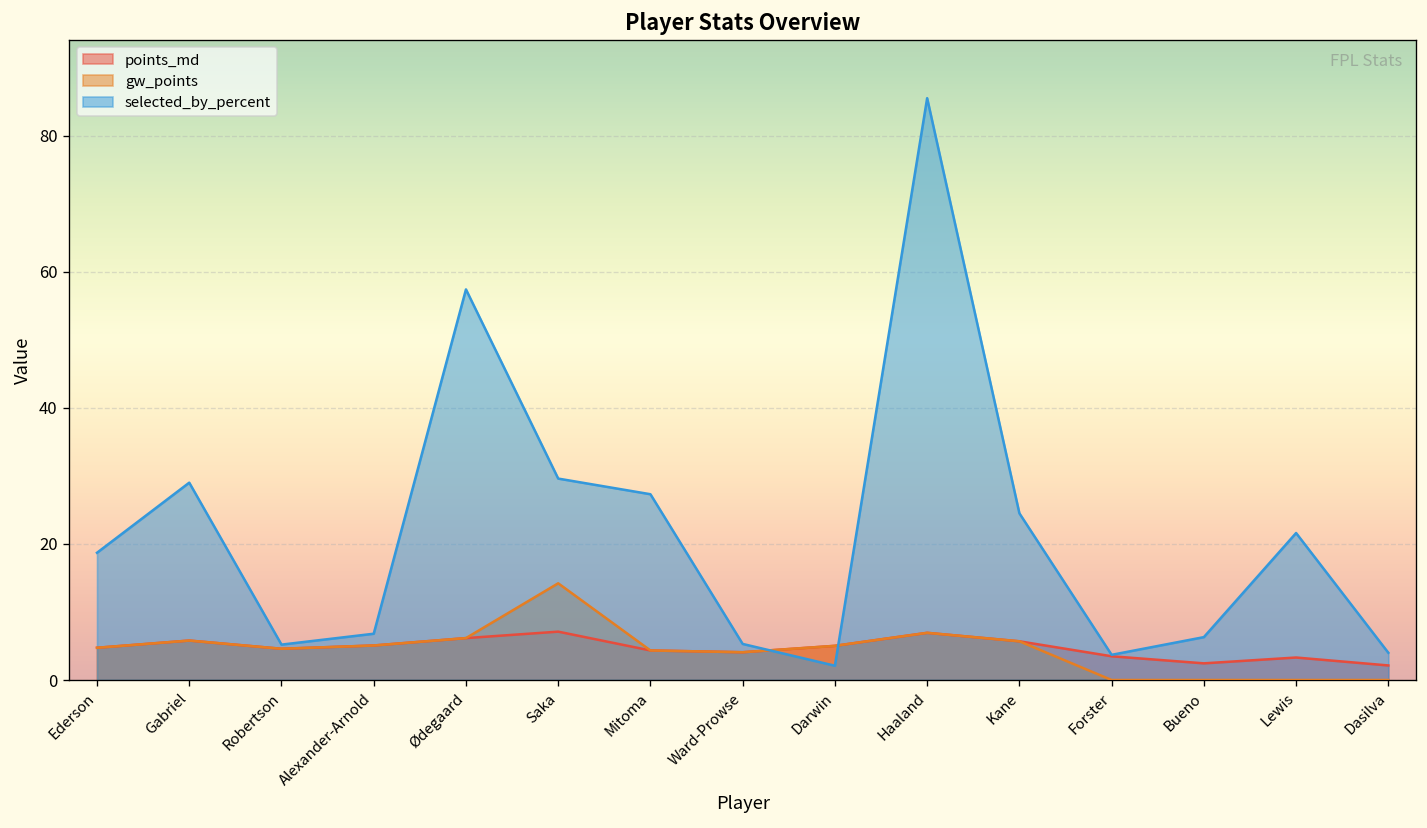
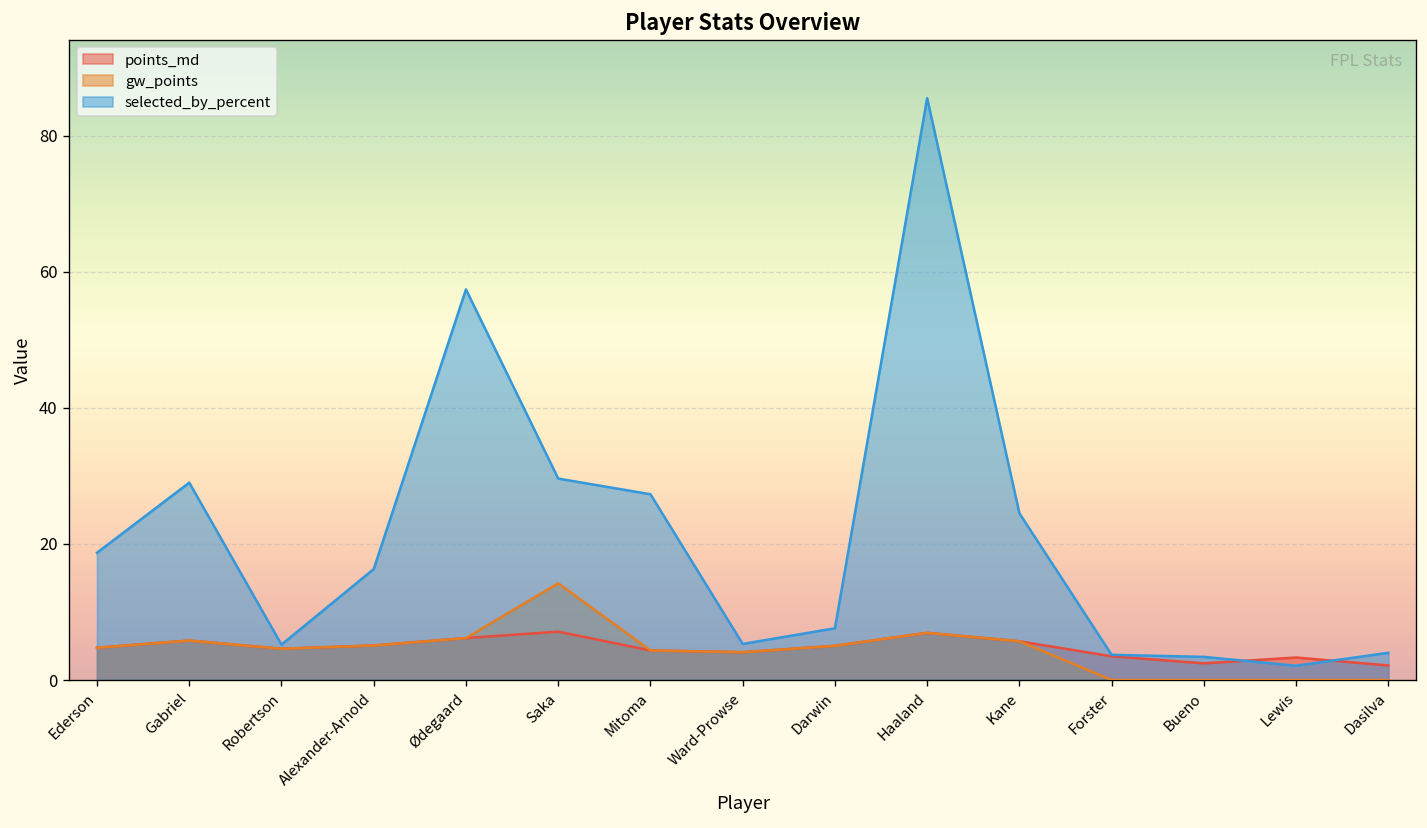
selected_by_percent, Alexander-Arnold: 7 -> 16
selected_by_percent, Darwin: 2 -> 8
selected_by_percent, Bueno: 6 -> 3
selected_by_percent, Lewis: 22 -> 2
